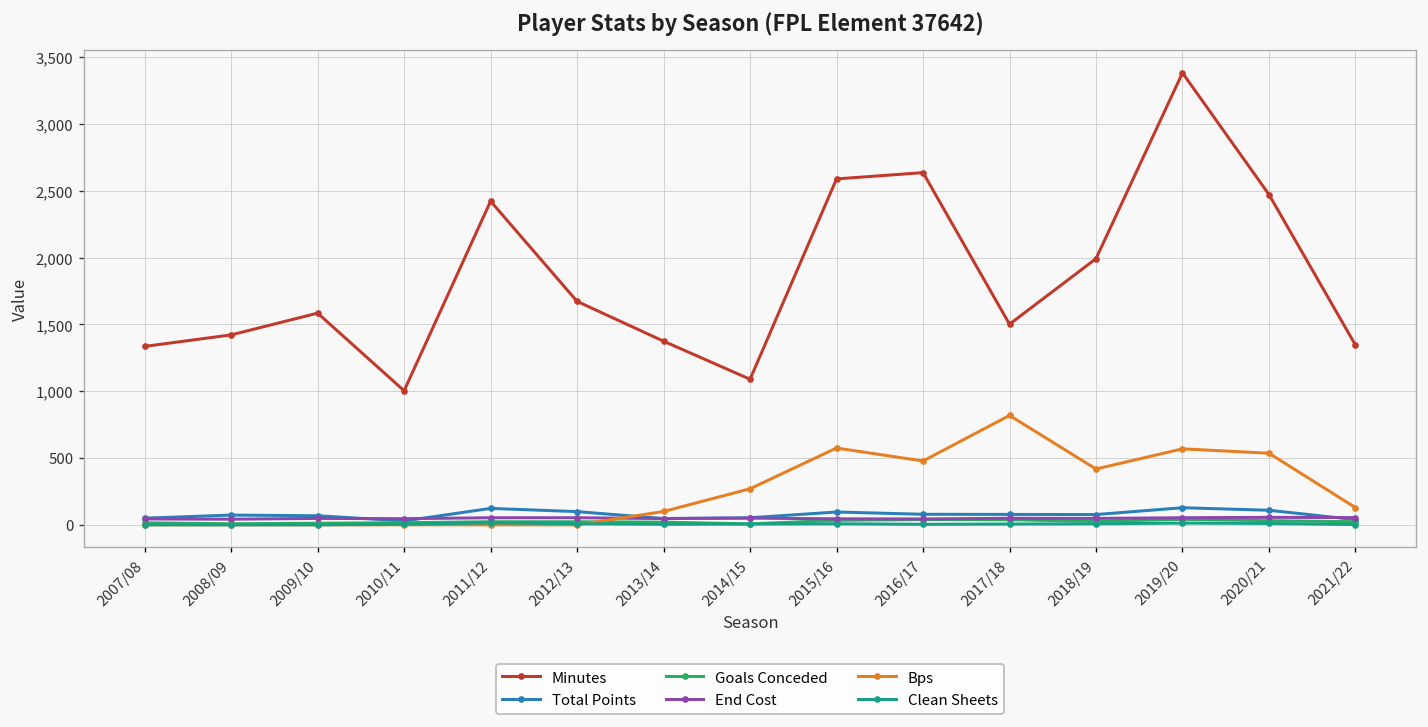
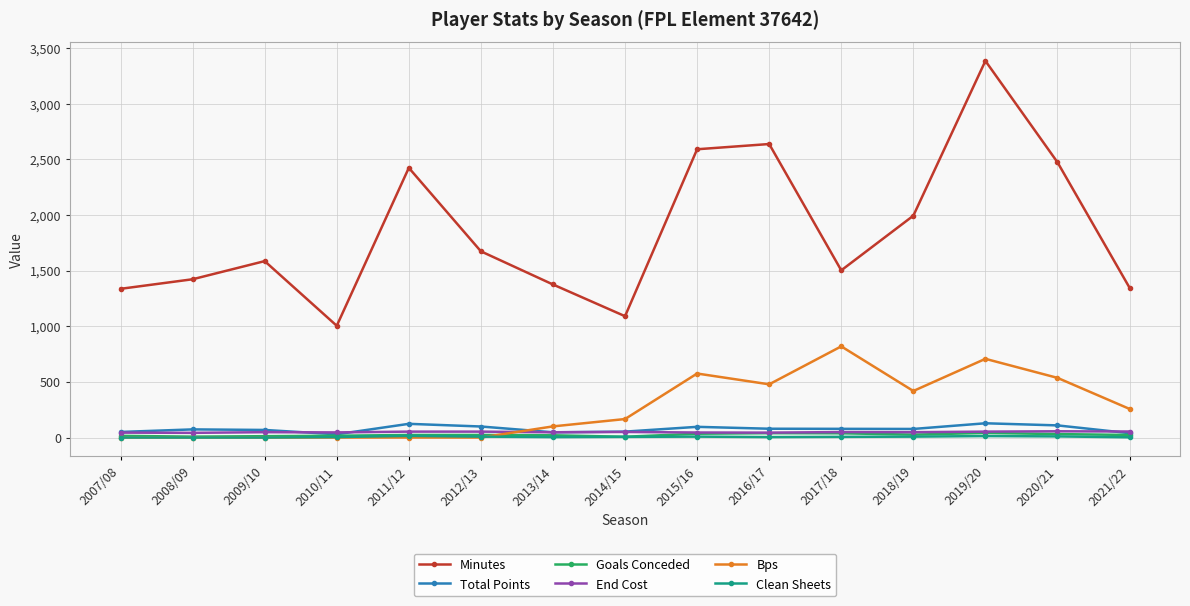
Bps, 2014/15: 270 -> 170
Bps, 2019/20: 570 -> 710
Bps, 2021/22: 130 -> 260
